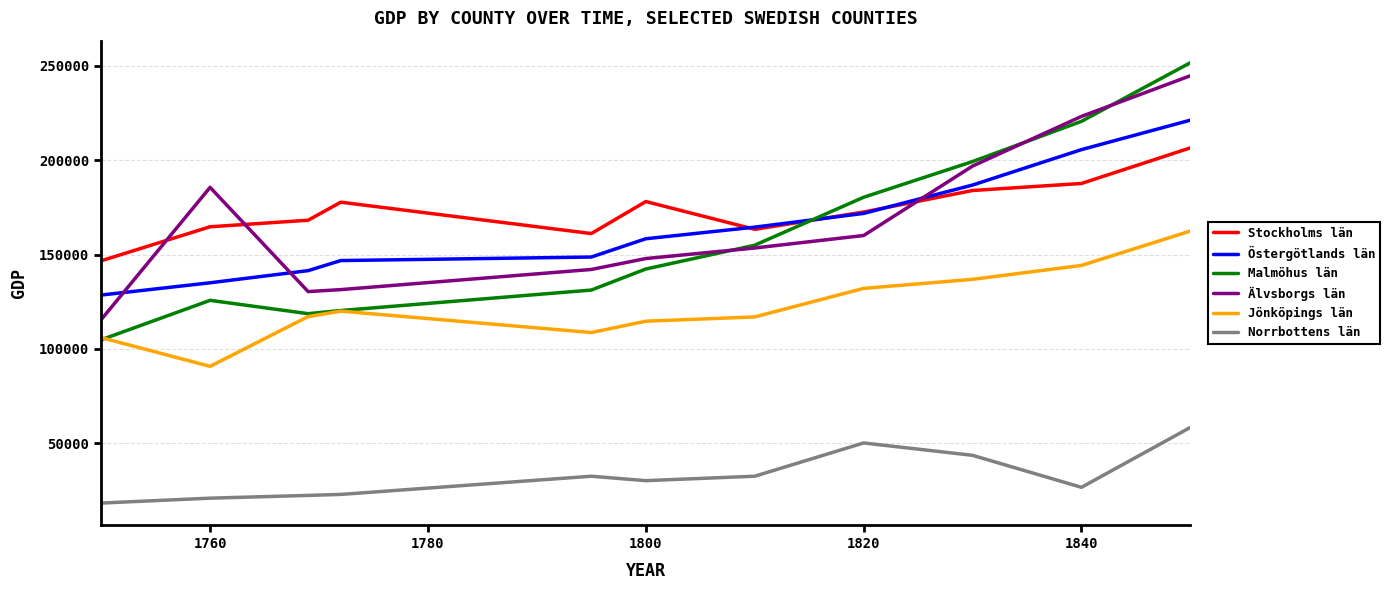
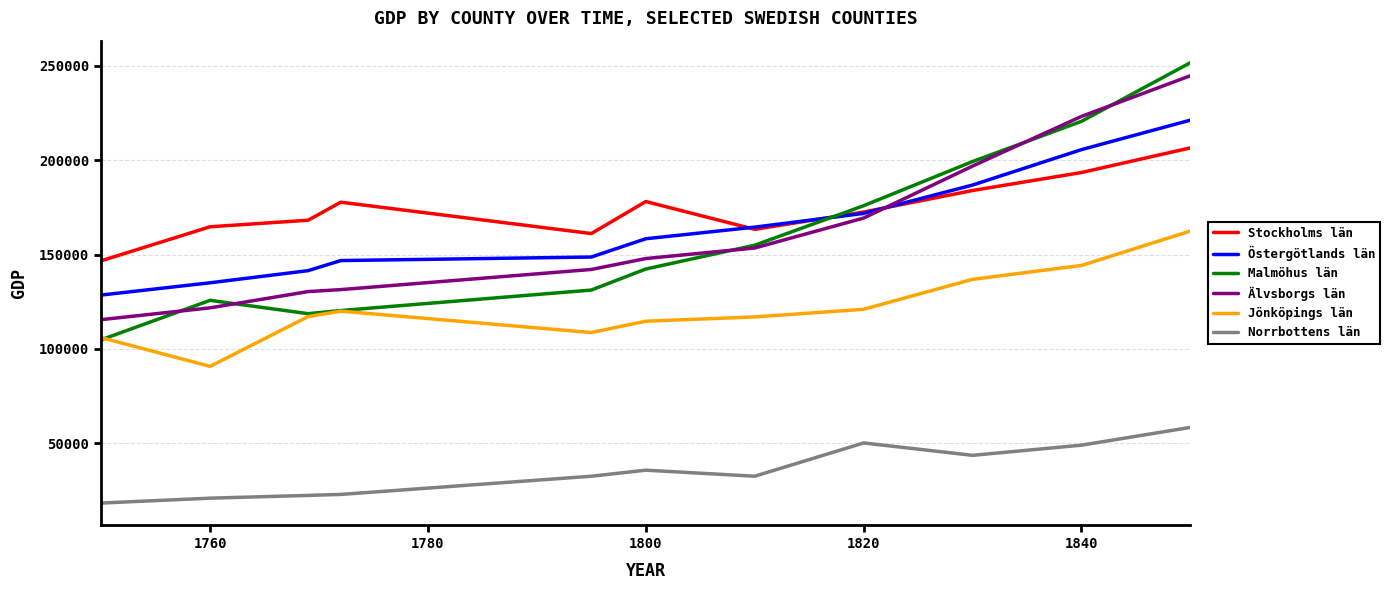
Älvsborgs län, 1760: 186000 -> 122000
Norrbottens län, 1800: 30000 -> 36000
Malmöhus län, 1820: 180000 -> 176000
Älvsborgs län, 1820: 160000 -> 169000
Jönköpings län, 1820: 132000 -> 121000
Stockholms län, 1840: 188000 -> 193000
Norrbottens län, 1840: 27000 -> 49000
